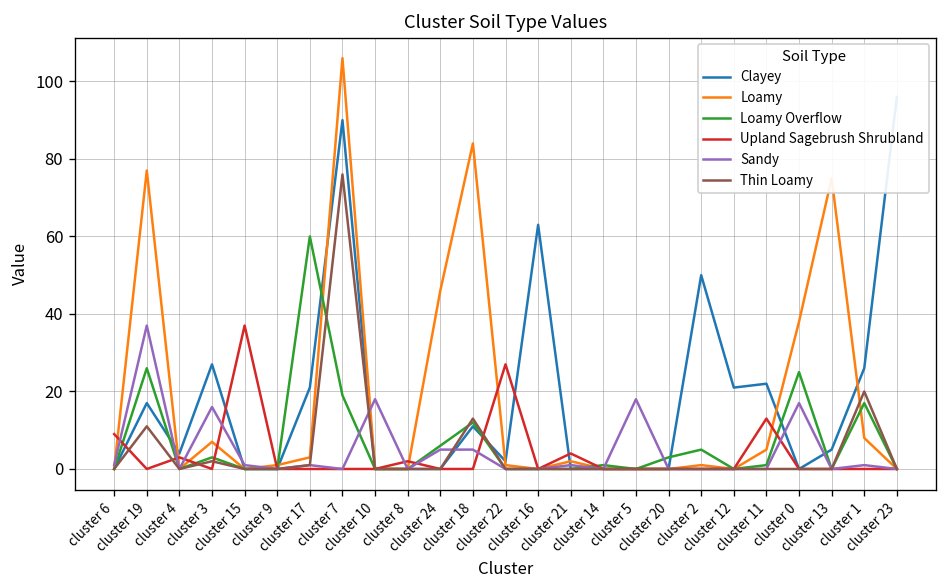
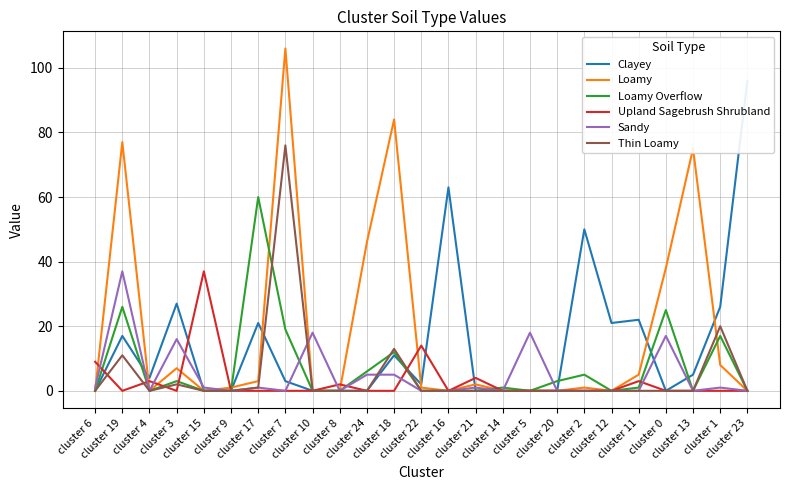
Clayey, cluster 7: 90 -> 3
Upland Sagebrush Shrubland, cluster 22: 27 -> 14
Upland Sagebrush Shrubland, cluster 11: 13 -> 3
